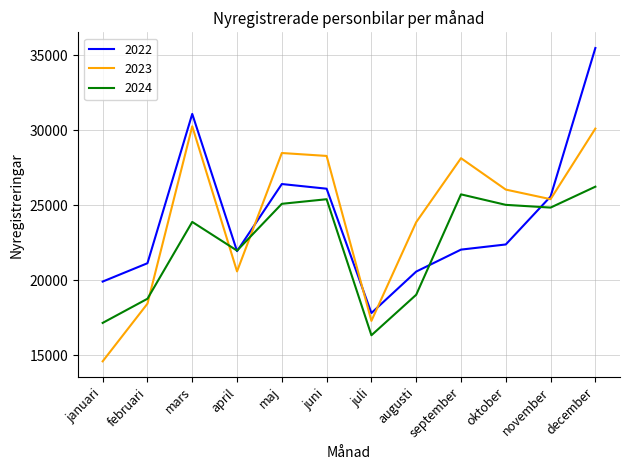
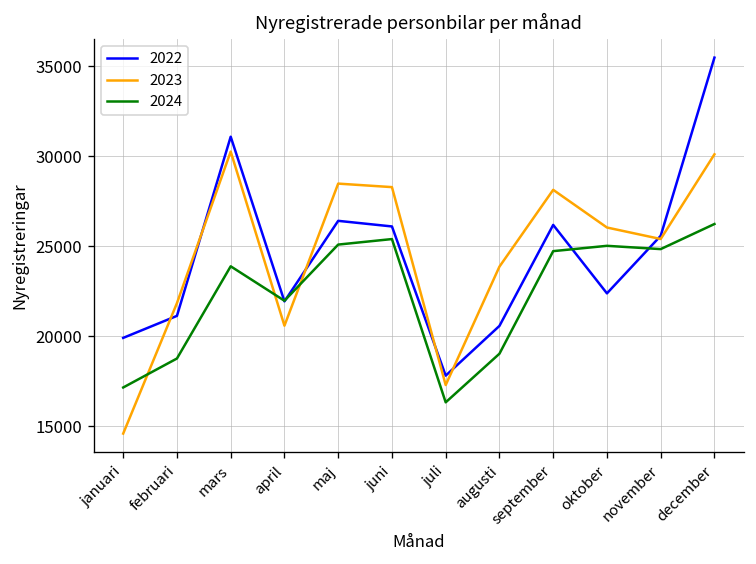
2023, februari: 18400 -> 21800
2022, september: 22000 -> 26200
2024, september: 25700 -> 24700
